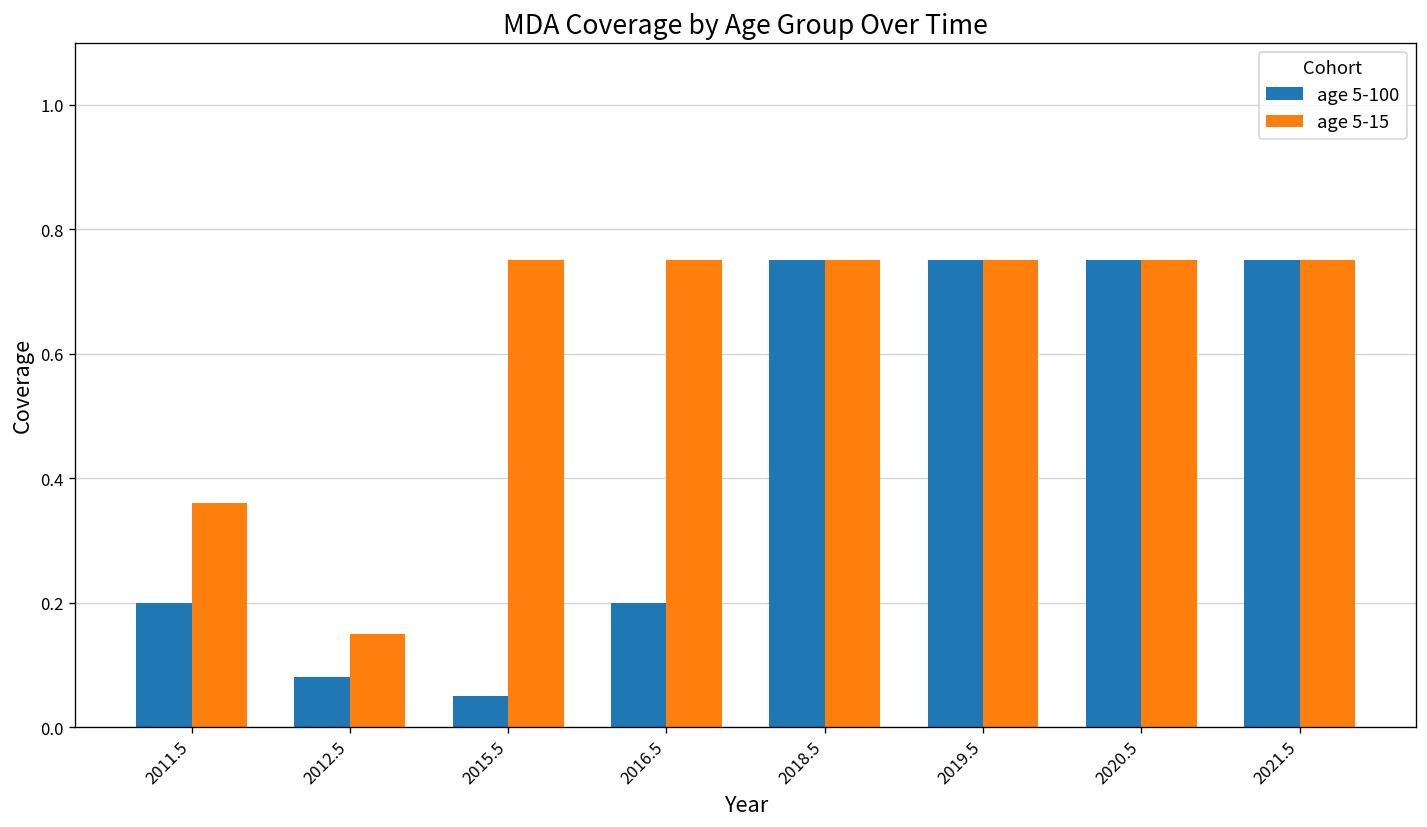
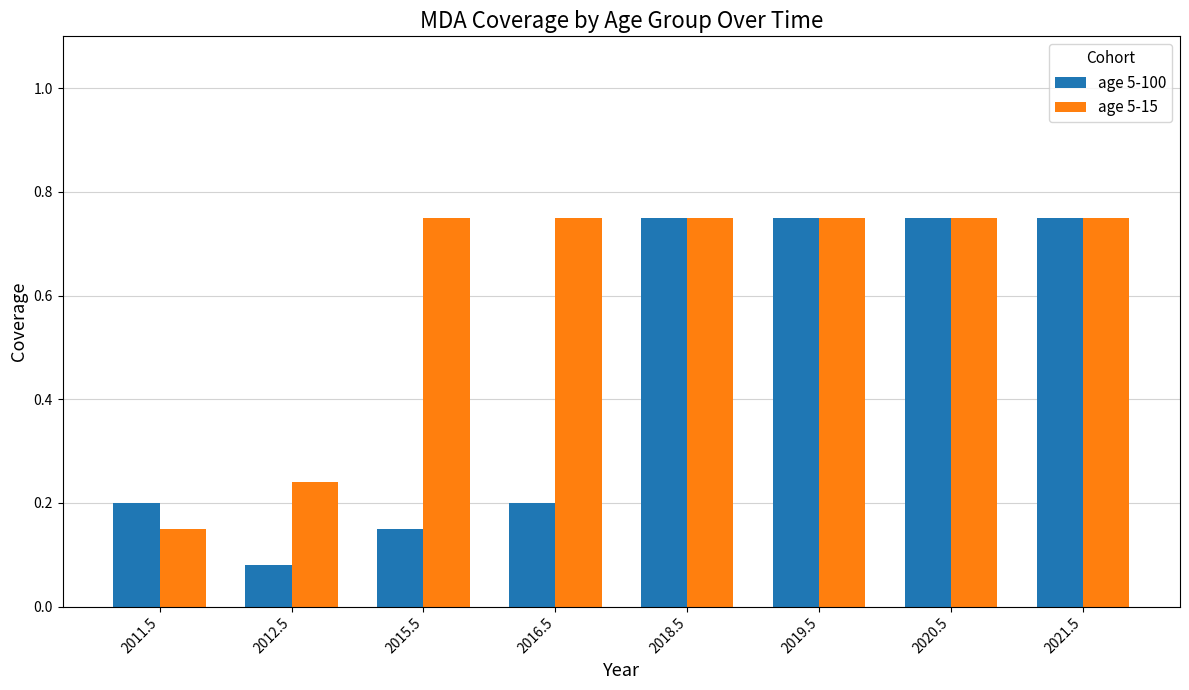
age 5-15, 2011.5: 0.36 -> 0.15
age 5-15, 2012.5: 0.15 -> 0.24
age 5-100, 2015.5: 0.05 -> 0.15
